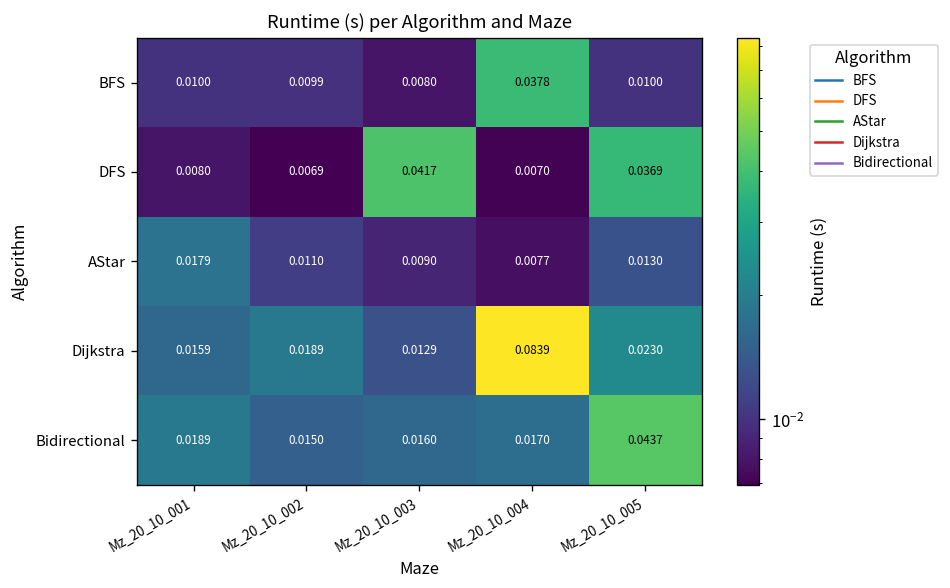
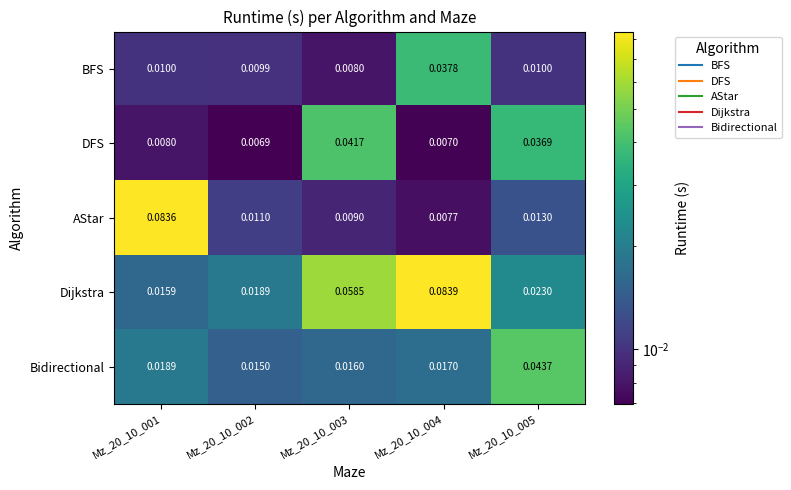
AStar, Mz_20_10_001: 0.0179 -> 0.0836
Dijkstra, Mz_20_10_003: 0.0129 -> 0.0585
